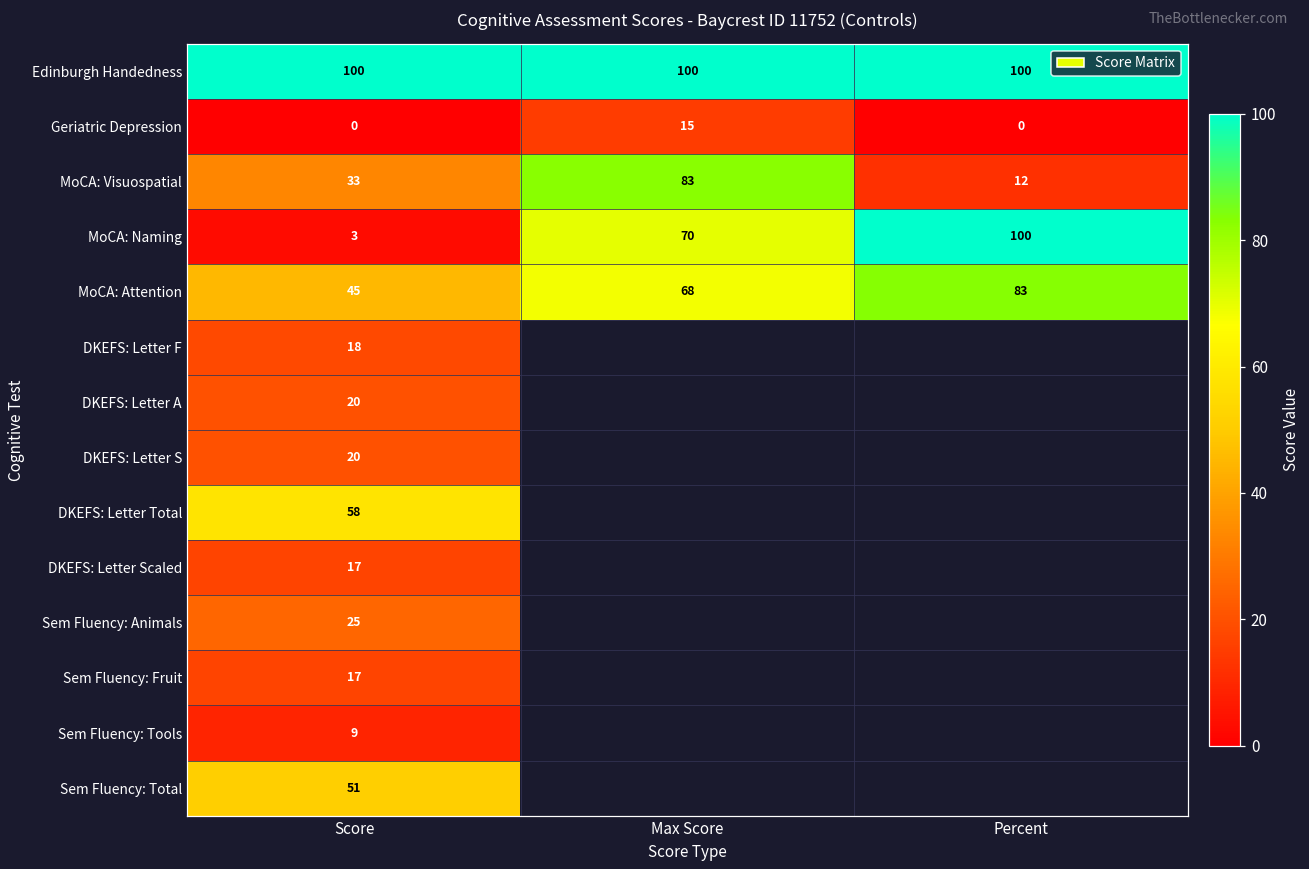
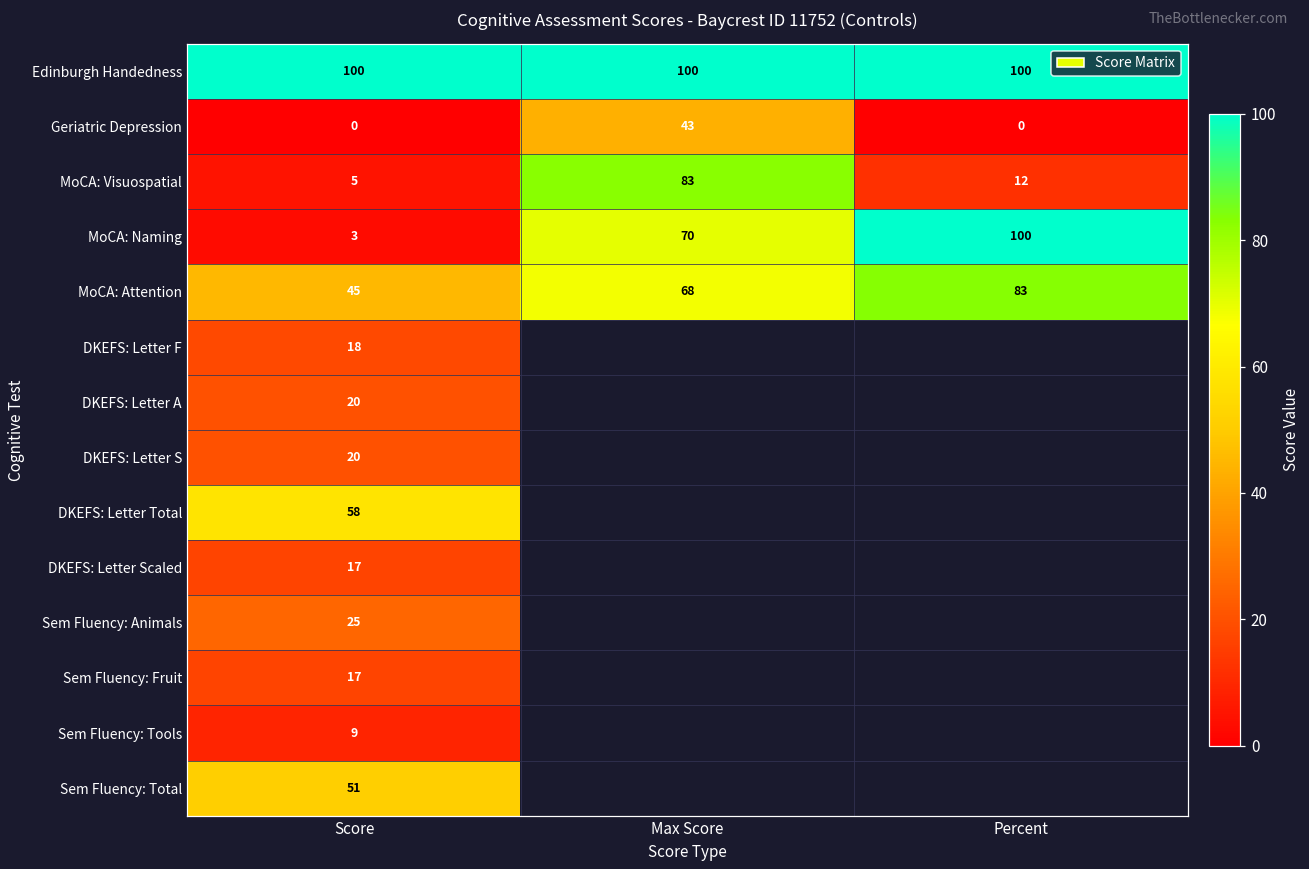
Geriatric Depression, Max Score: 15 -> 43
MoCA: Visuospatial, Score: 33 -> 5
